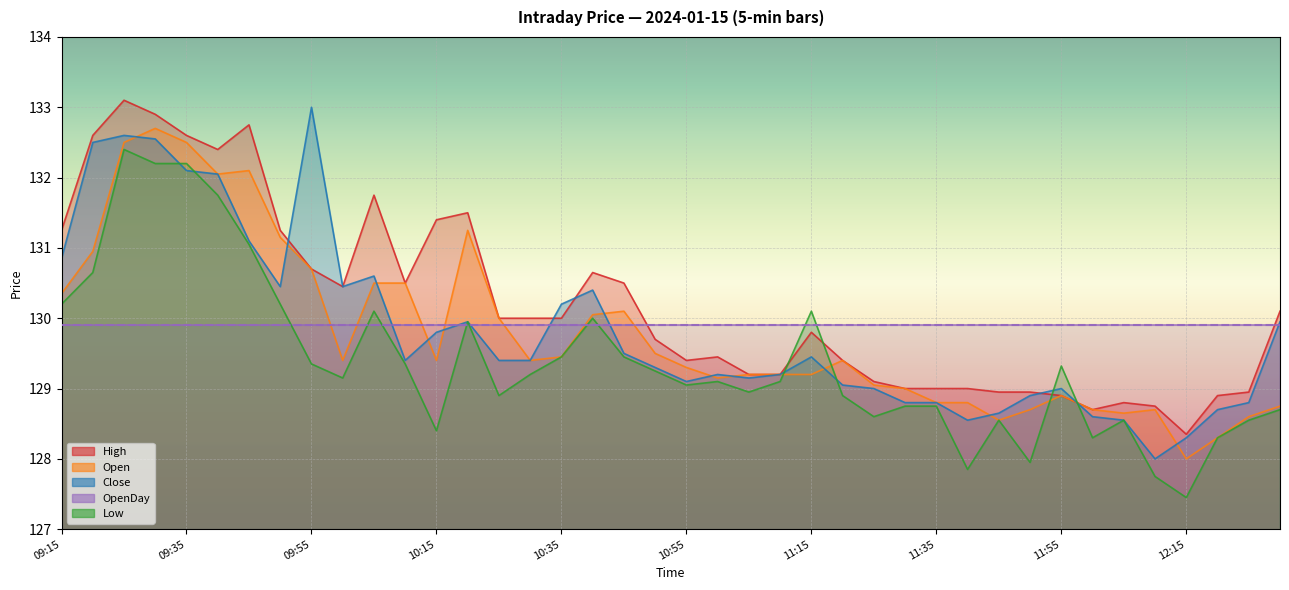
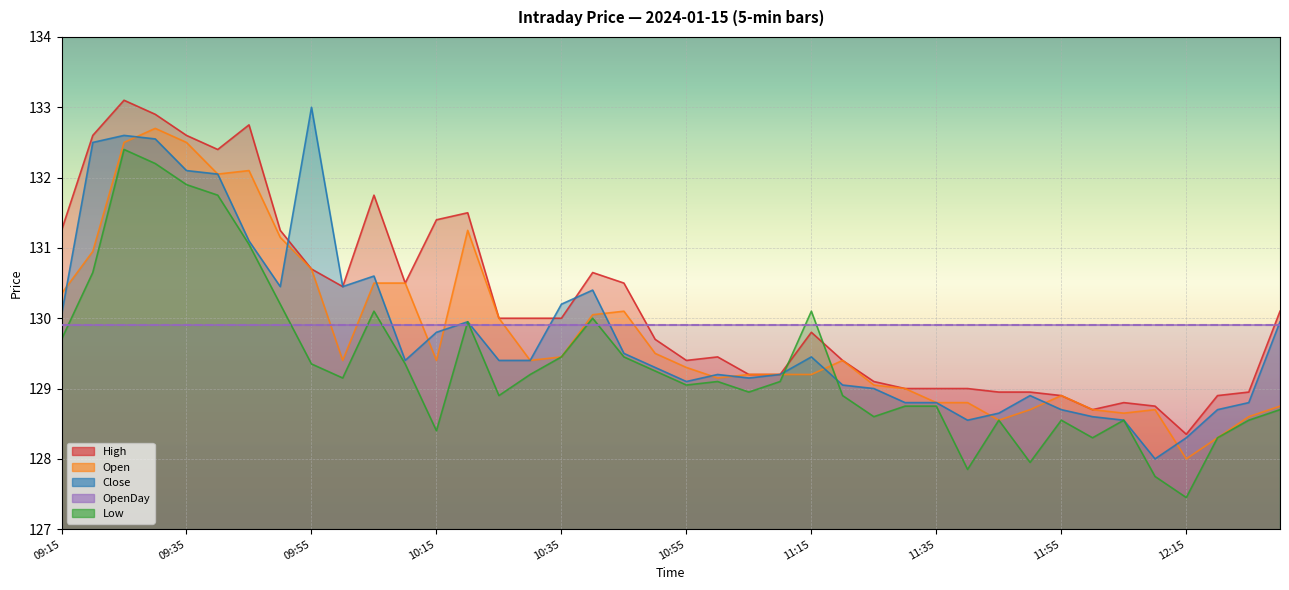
Close, 09:15: 130.9 -> 130.1
Low, 09:15: 130.2 -> 129.7
Low, 09:35: 132.2 -> 131.9
Close, 11:55: 129.0 -> 128.7
Low, 11:55: 129.3 -> 128.6
